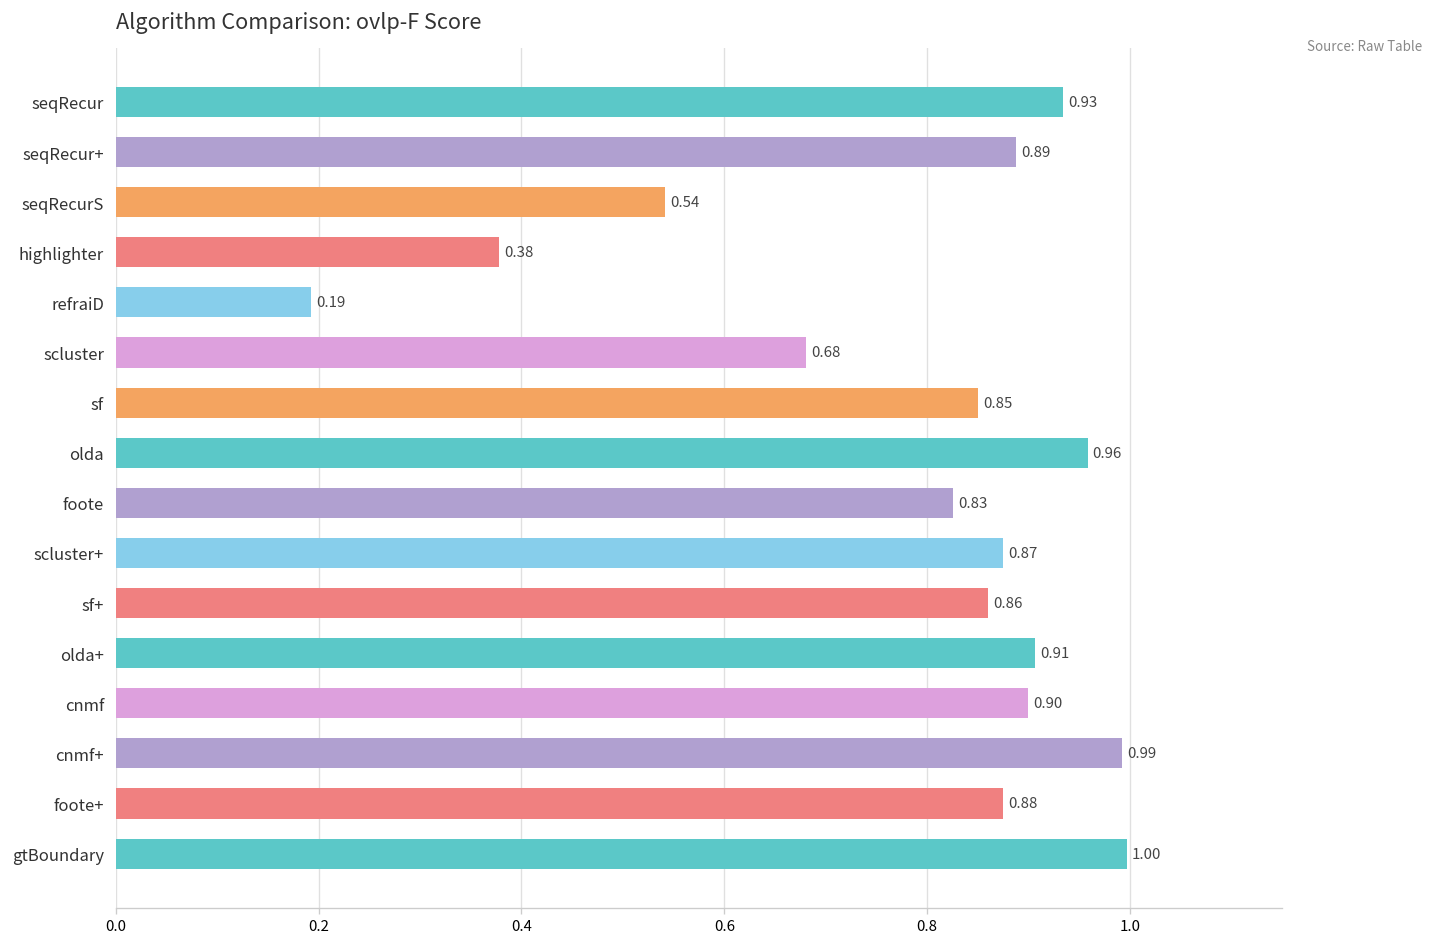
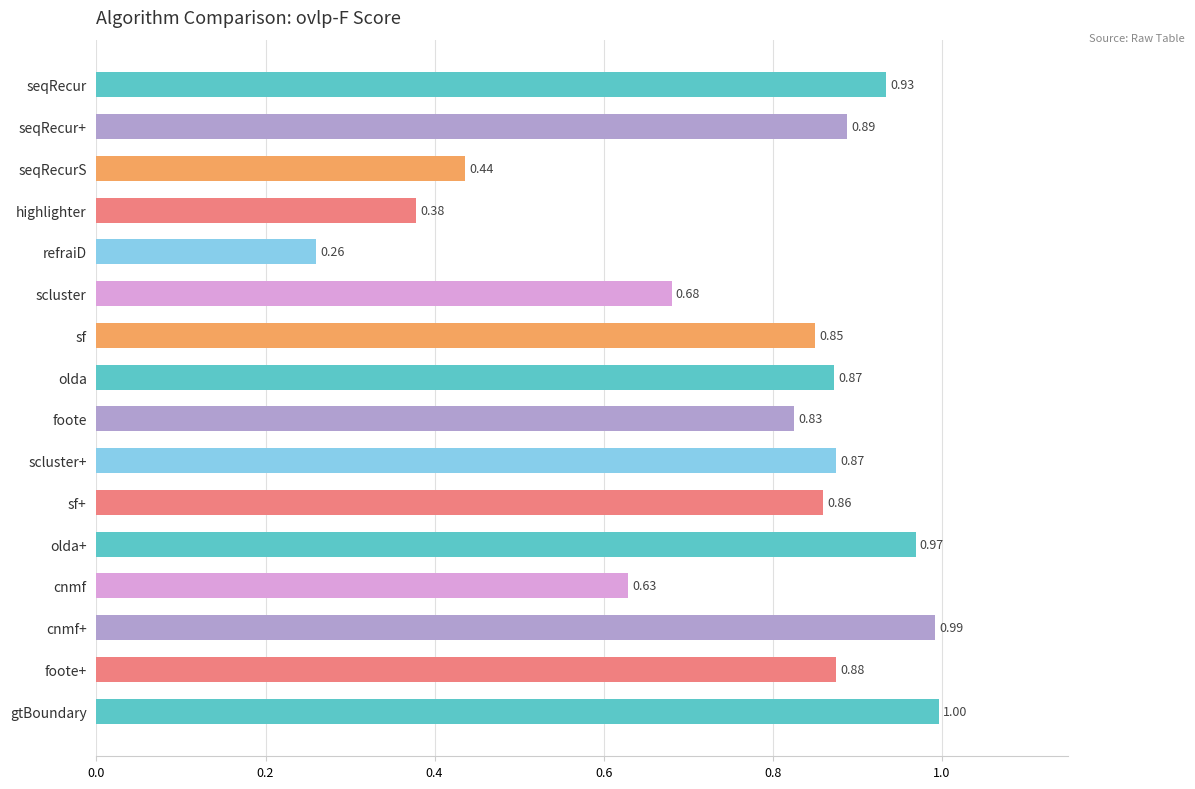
seqRecurS: 0.54 -> 0.44
refraiD: 0.19 -> 0.26
olda: 0.96 -> 0.87
olda+: 0.91 -> 0.97
cnmf: 0.90 -> 0.63
